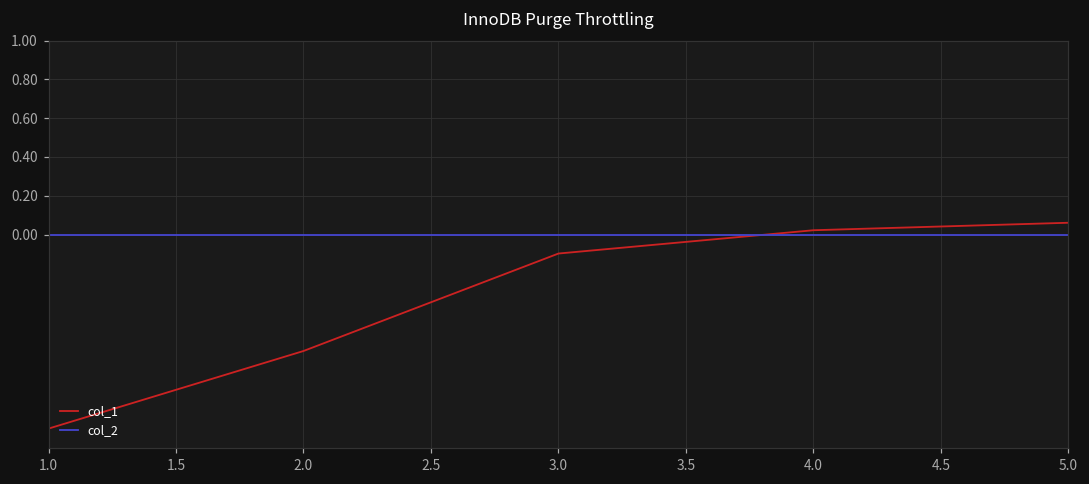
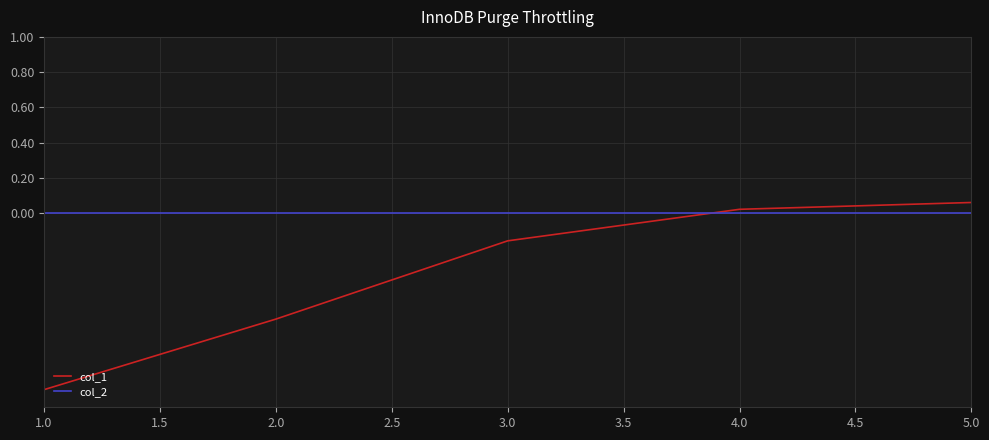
col_1, 3.0: -0.10 -> -0.16
